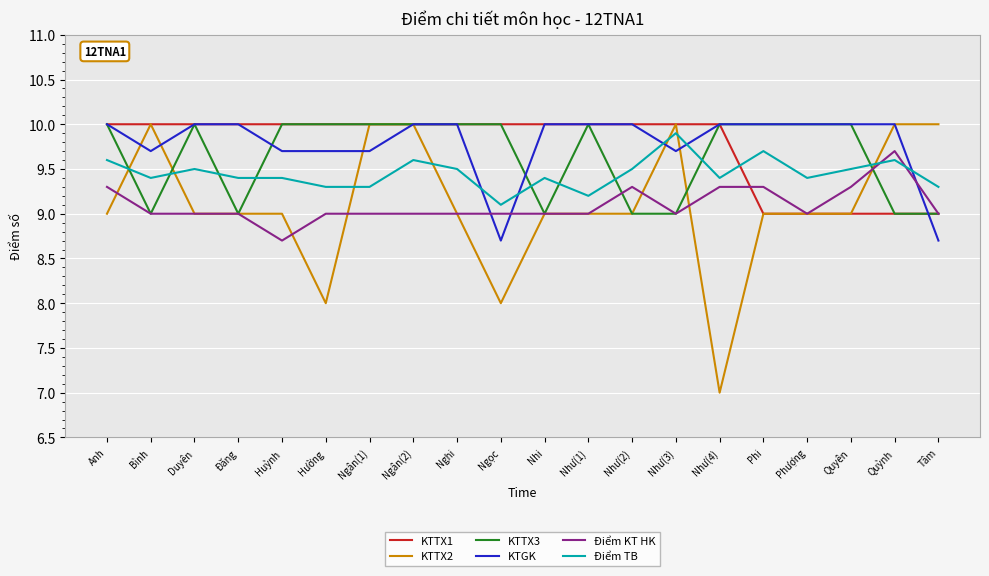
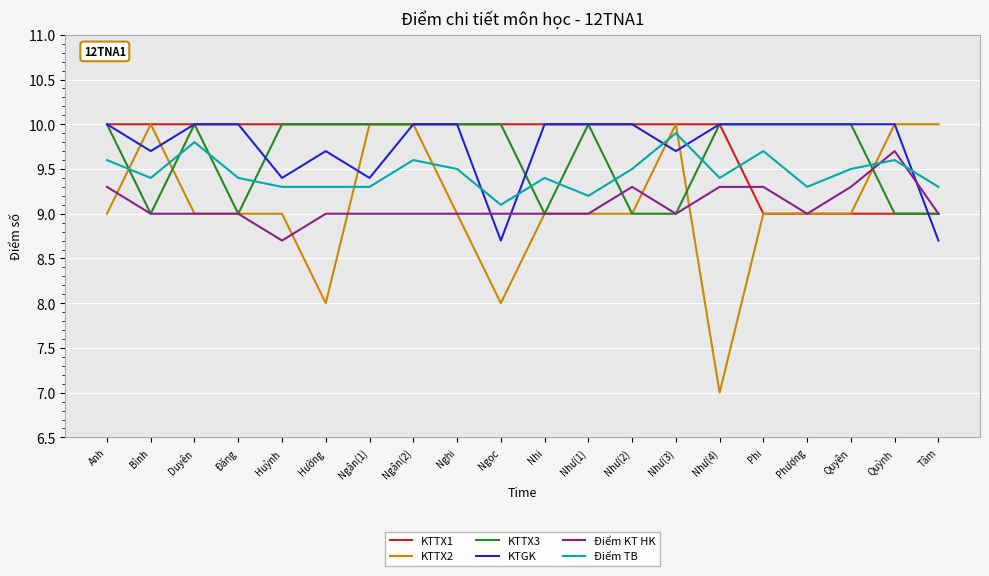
Điểm TB, Duyên: 9.5 -> 9.8
KTGK, Huỳnh: 9.7 -> 9.4
Điểm TB, Huỳnh: 9.4 -> 9.3
KTGK, Ngân(1): 9.7 -> 9.4
Điểm TB, Phượng: 9.4 -> 9.3
